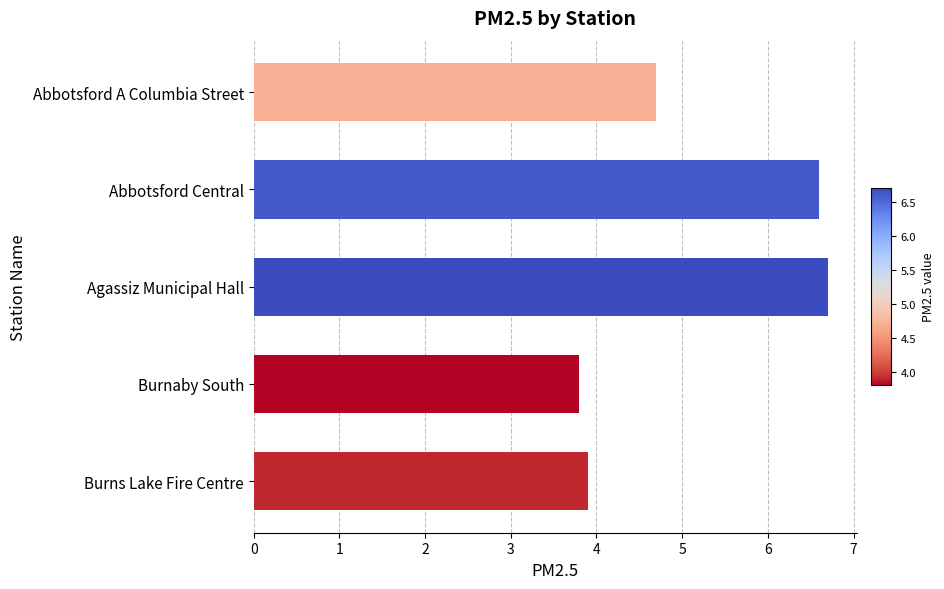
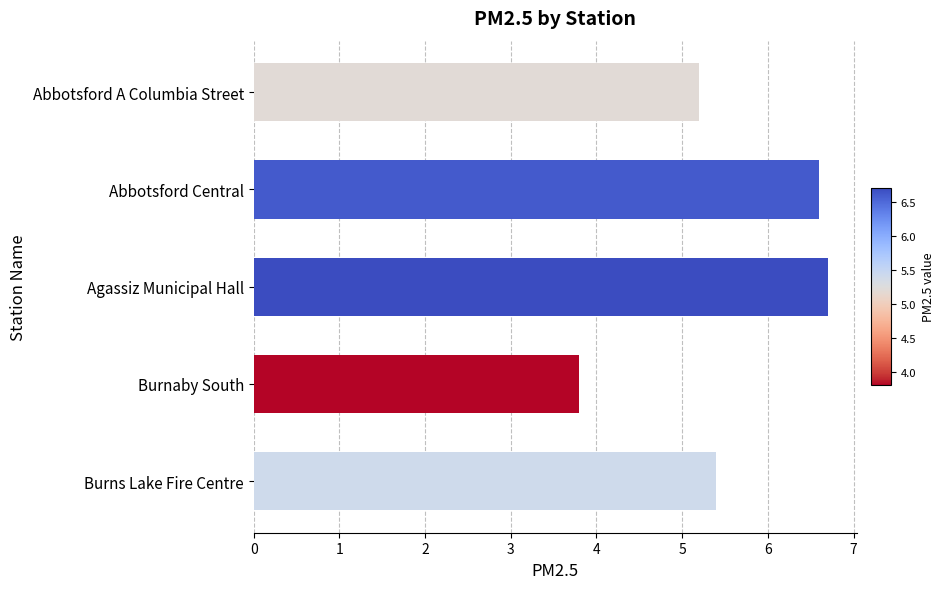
Abbotsford A Columbia Street: 4.7 -> 5.2
Burns Lake Fire Centre: 3.9 -> 5.4
